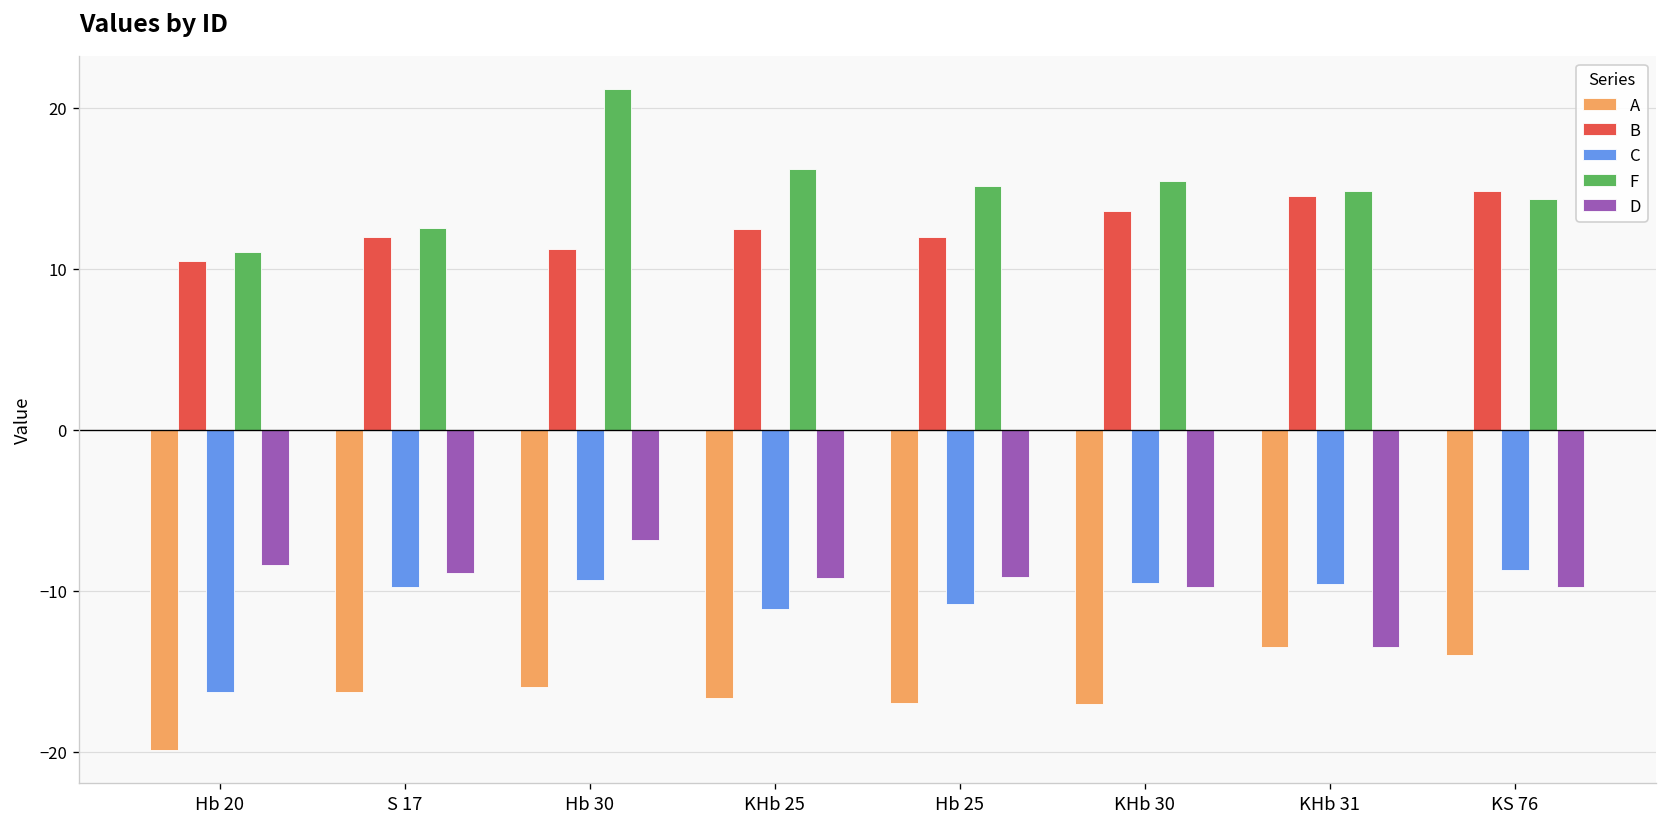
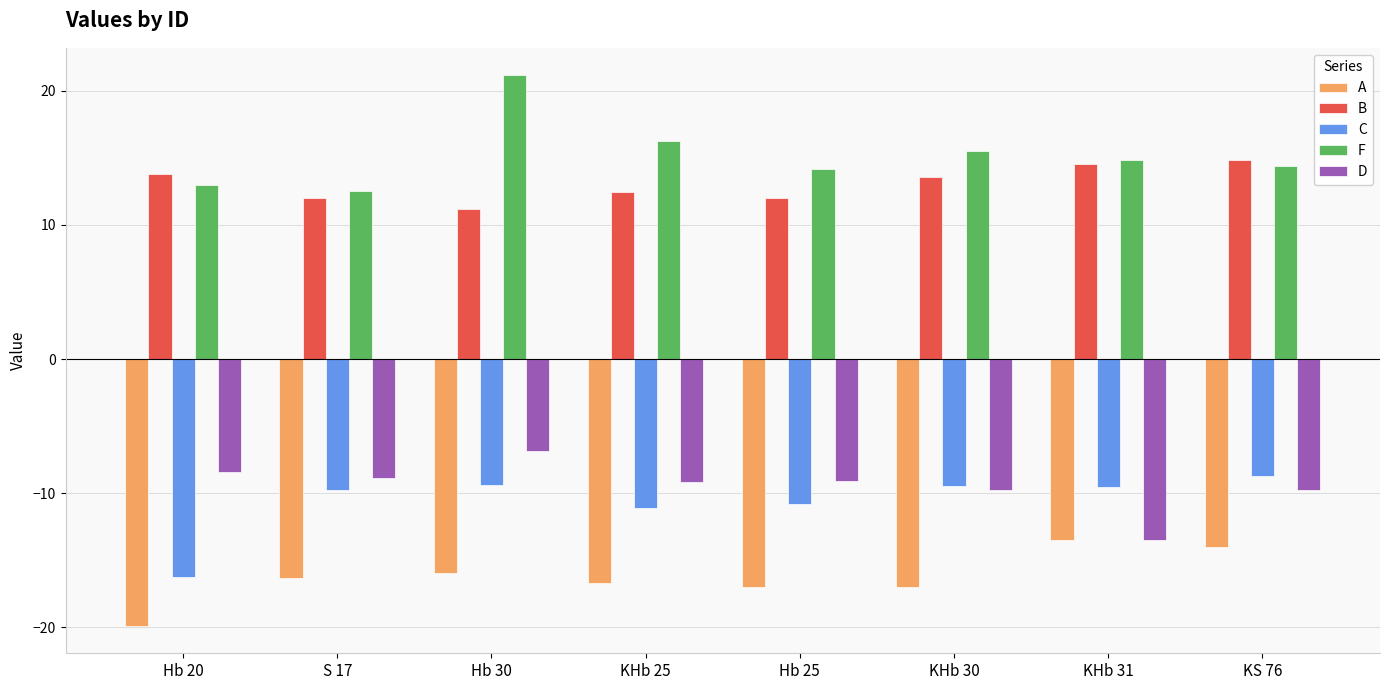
B, Hb 20: 10.5 -> 13.8
F, Hb 20: 11.0 -> 12.9
F, Hb 25: 15.1 -> 14.2
